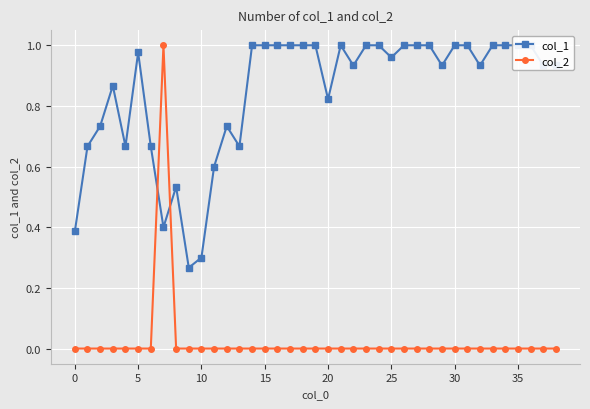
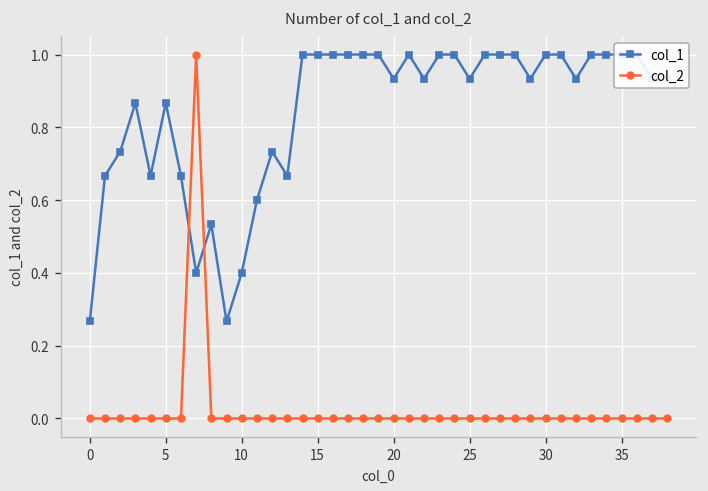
col_1, 0: 0.39 -> 0.27
col_1, 5: 0.98 -> 0.87
col_1, 10: 0.3 -> 0.4
col_1, 20: 0.82 -> 0.93
col_1, 25: 0.96 -> 0.93
